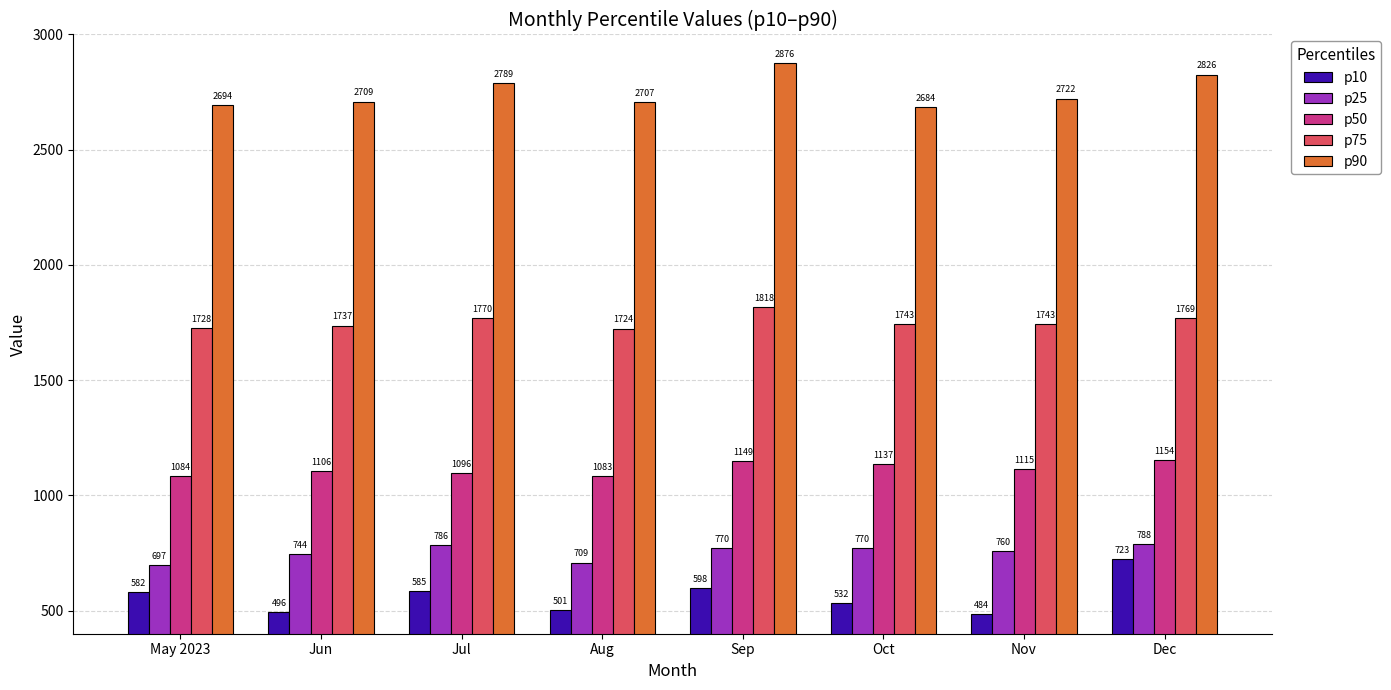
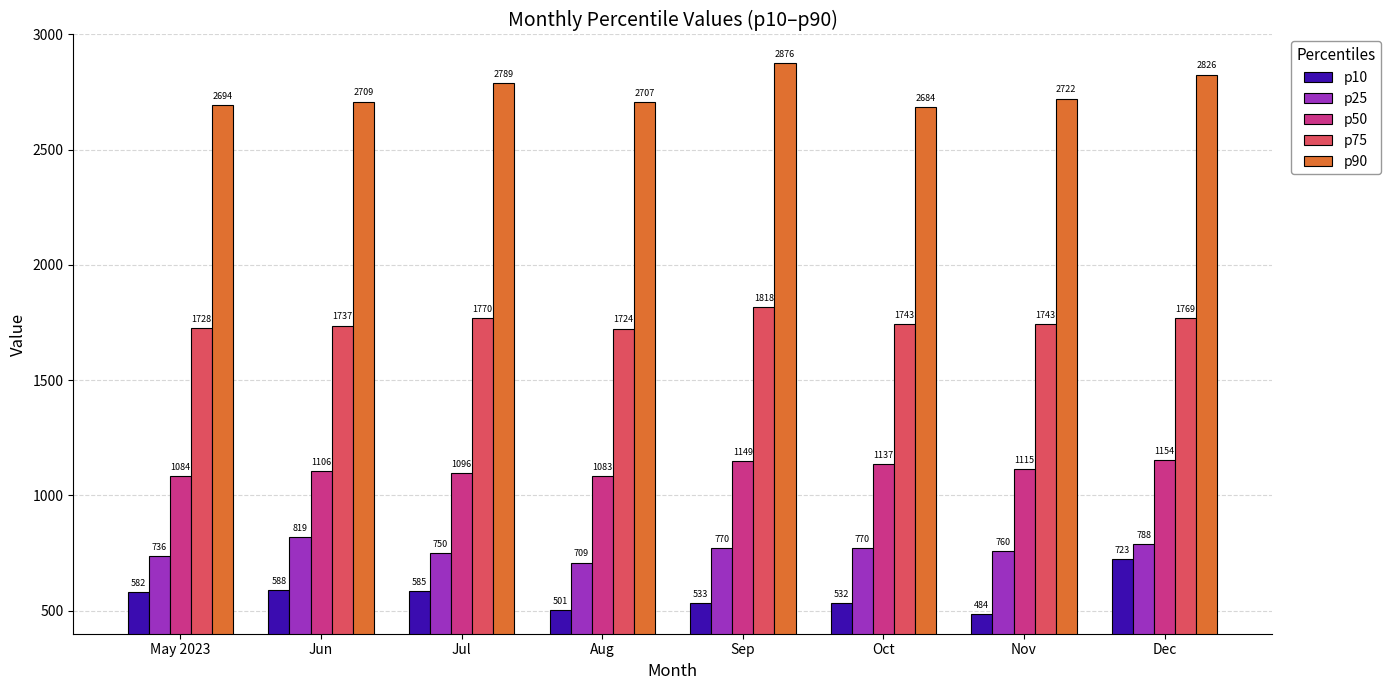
p25, May 2023: 697 -> 736
p10, Jun: 496 -> 588
p25, Jun: 744 -> 819
p25, Jul: 786 -> 750
p10, Sep: 598 -> 533
